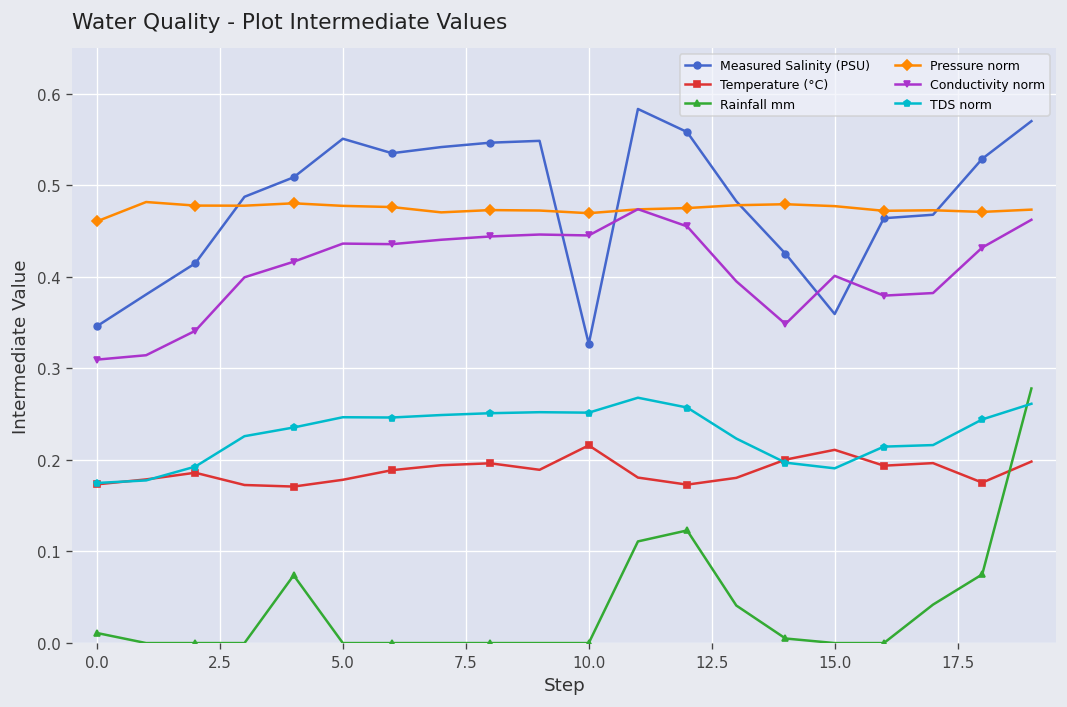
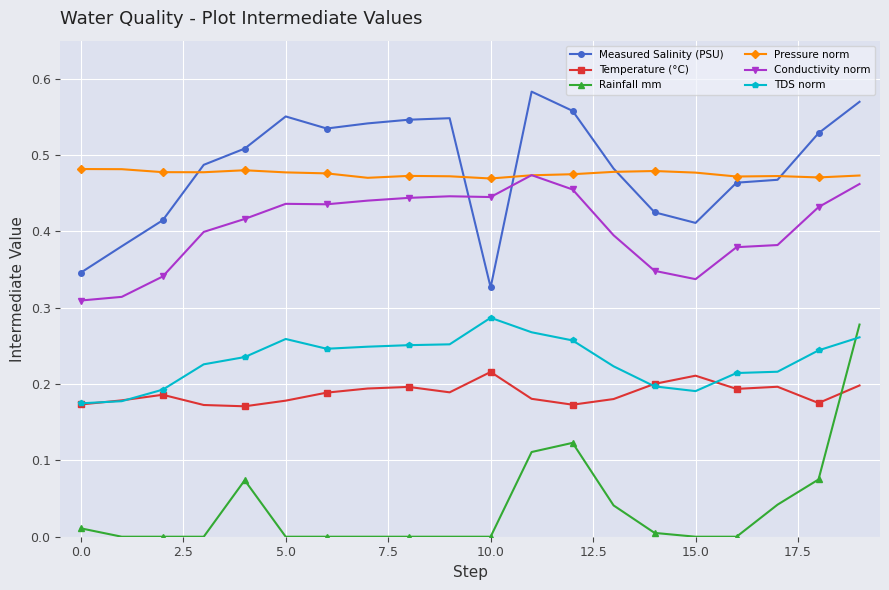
Pressure norm, 0.0: 0.46 -> 0.48
TDS norm, 5.0: 0.25 -> 0.26
TDS norm, 10.0: 0.25 -> 0.29
Measured Salinity (PSU), 15.0: 0.36 -> 0.41
Conductivity norm, 15.0: 0.40 -> 0.34
